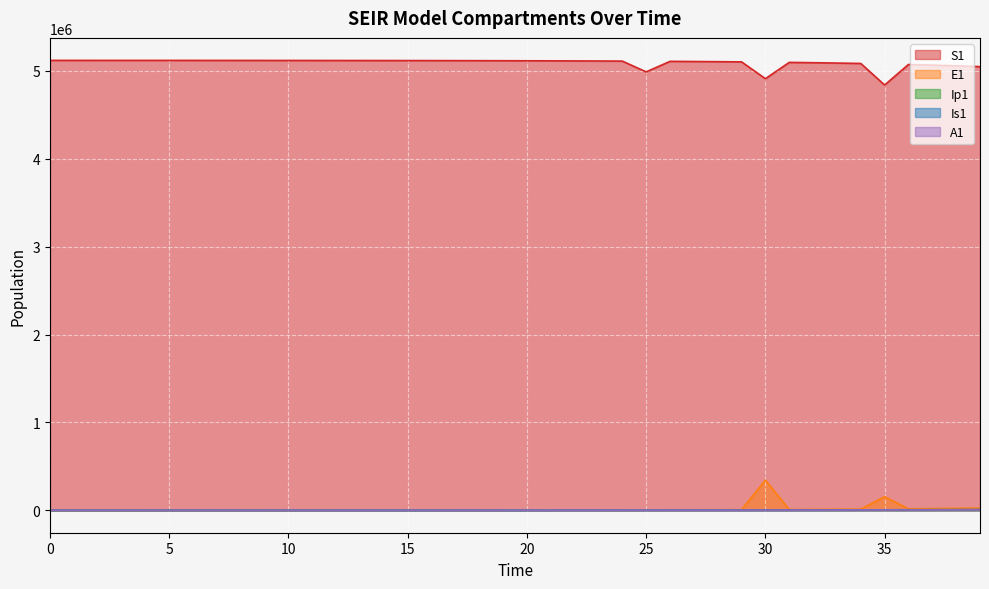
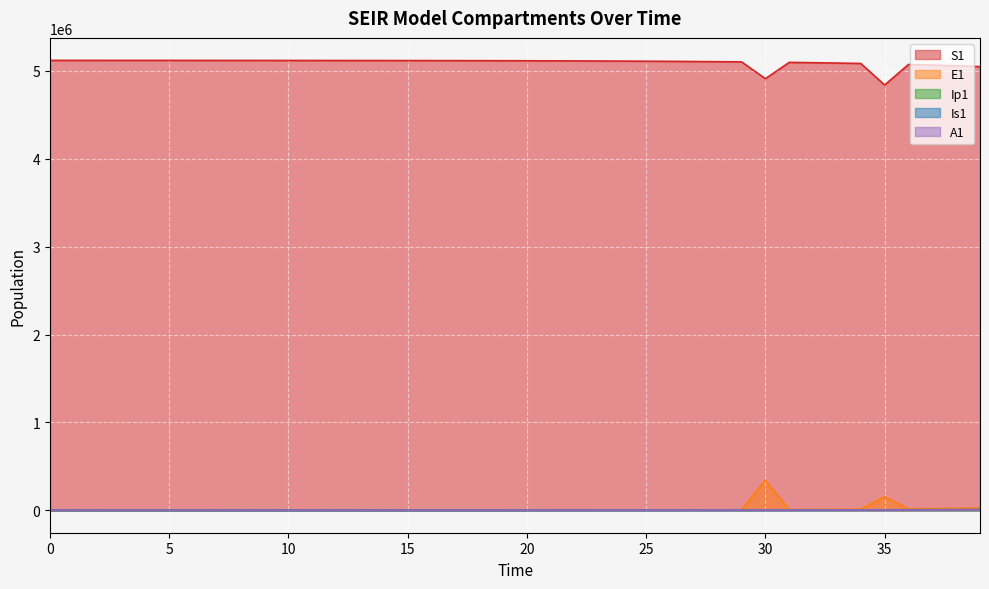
S1, 25: 5000000 -> 5100000
